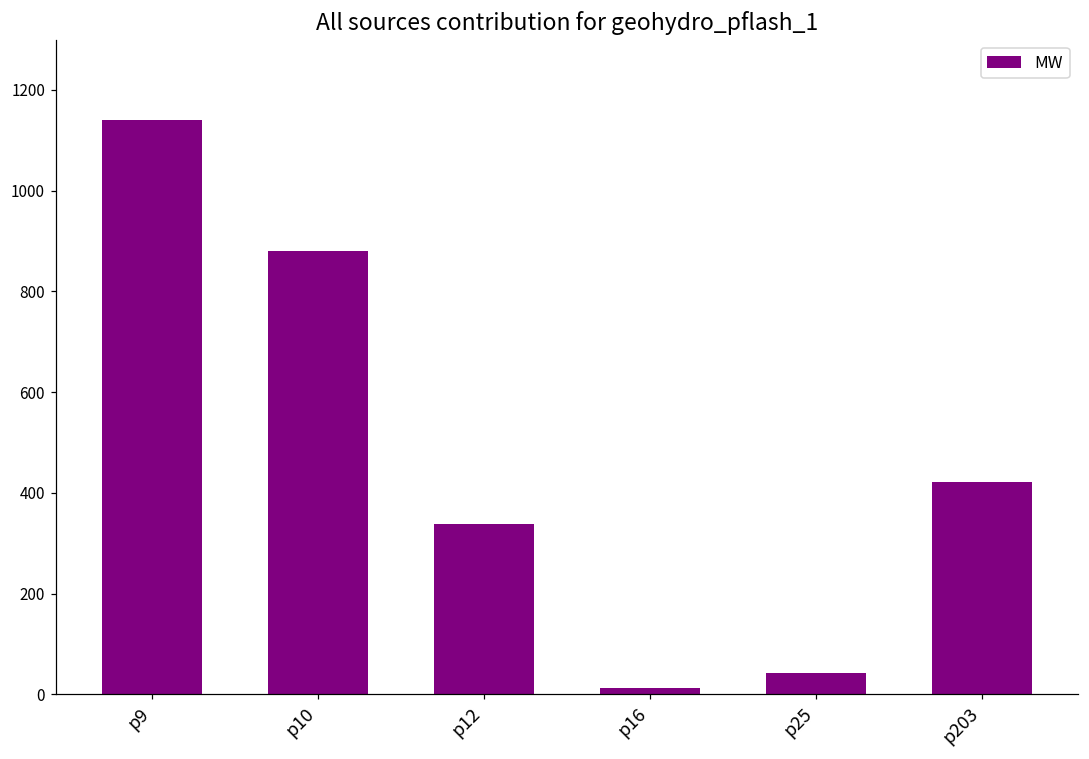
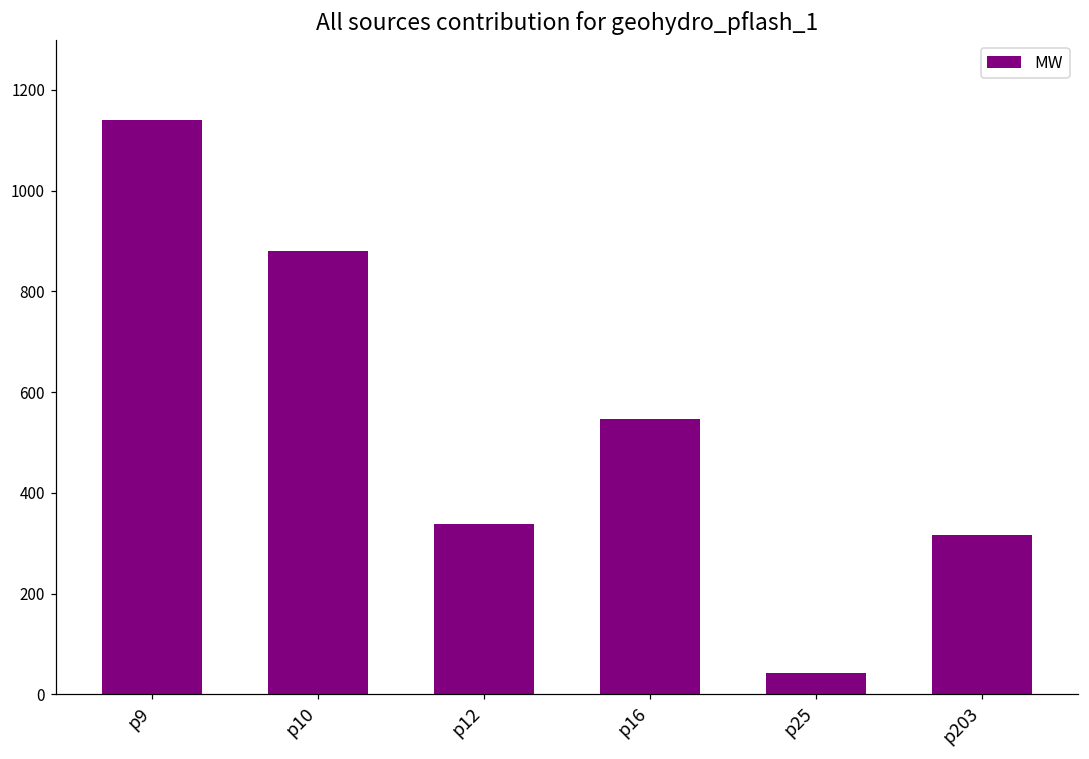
p16: 10 -> 550
p203: 420 -> 320
